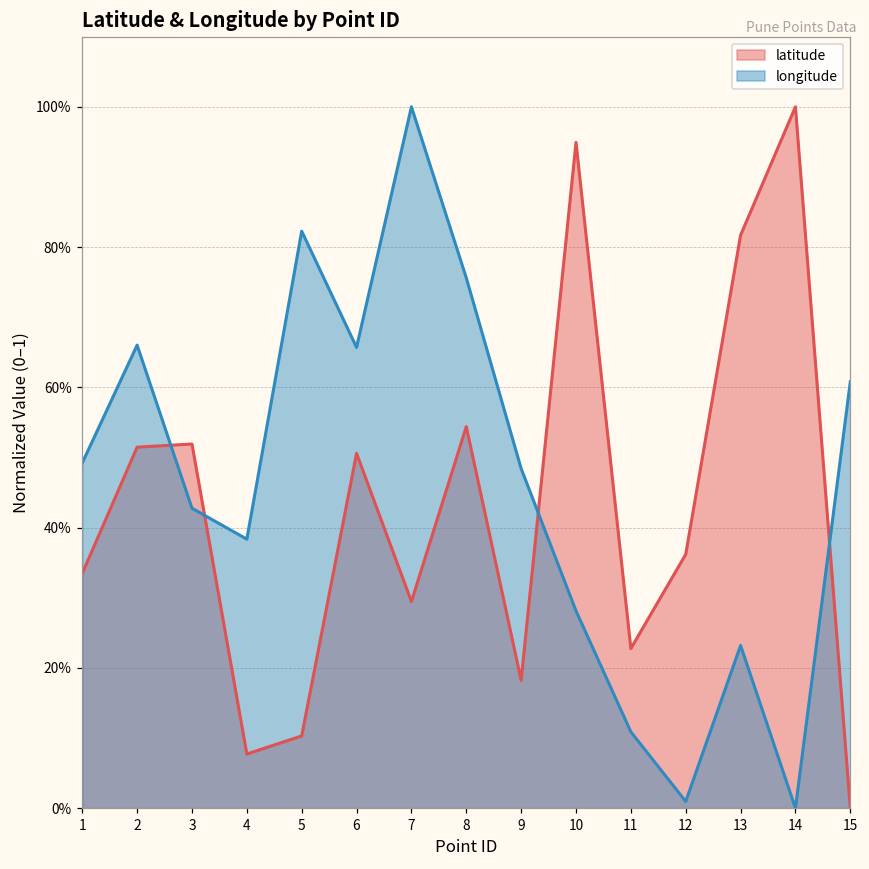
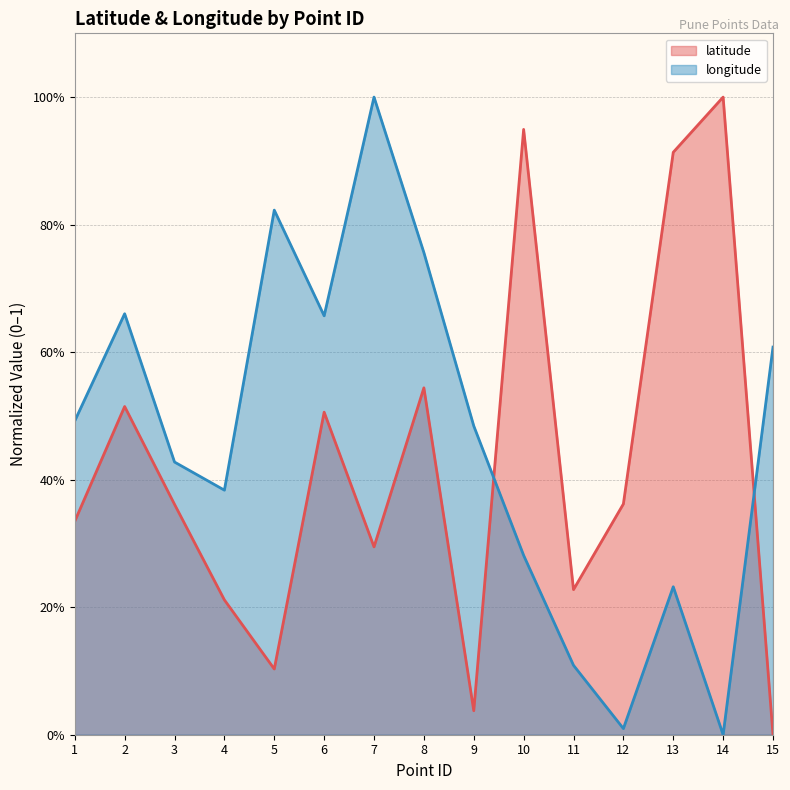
latitude, 3: 52% -> 36%
latitude, 4: 8% -> 21%
latitude, 9: 18% -> 4%
latitude, 13: 82% -> 91%
